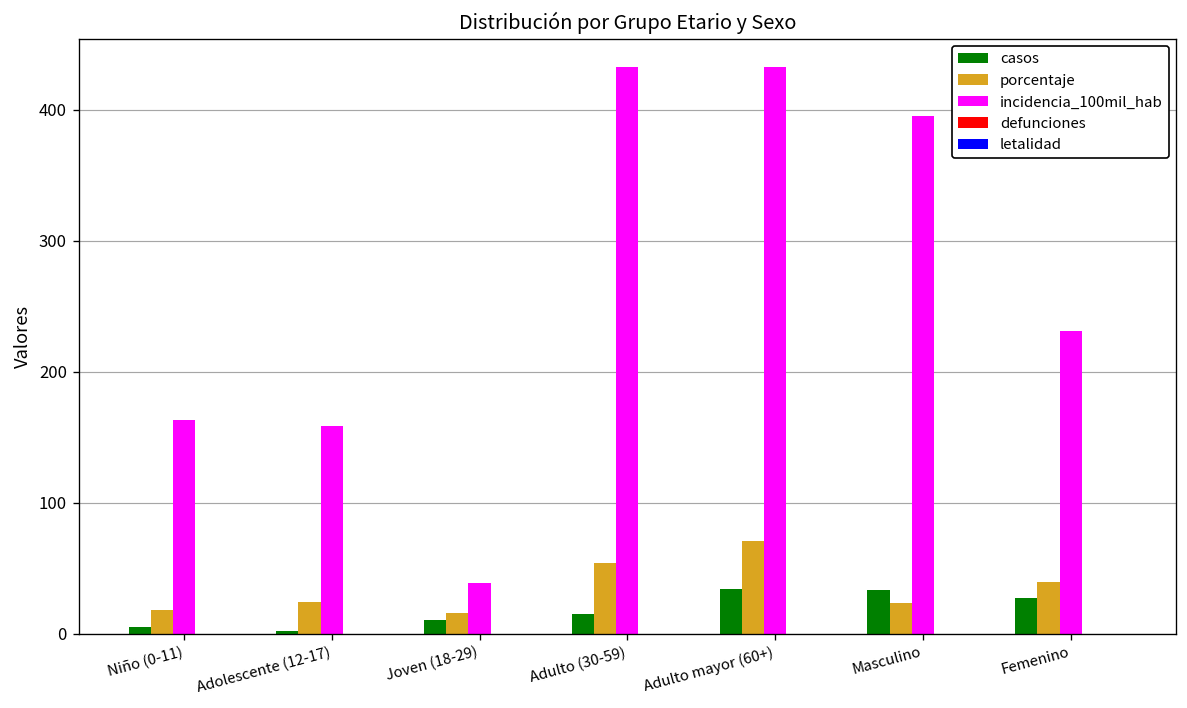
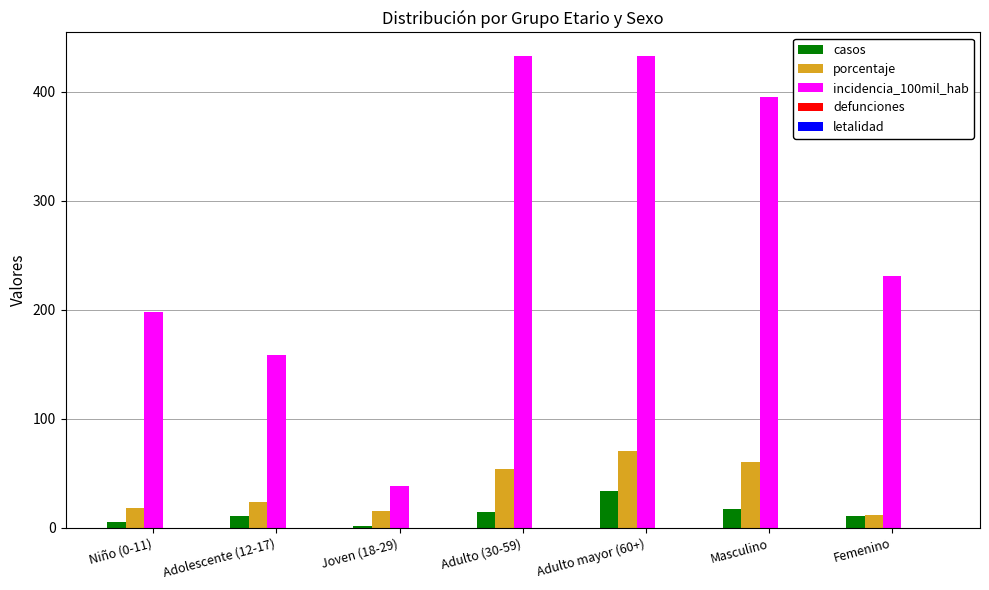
incidencia_100mil_hab, Niño (0-11): 163 -> 198
casos, Adolescente (12-17): 2 -> 11
casos, Joven (18-29): 10 -> 2
casos, Masculino: 33 -> 17
porcentaje, Masculino: 23 -> 61
casos, Femenino: 27 -> 11
porcentaje, Femenino: 39 -> 12
